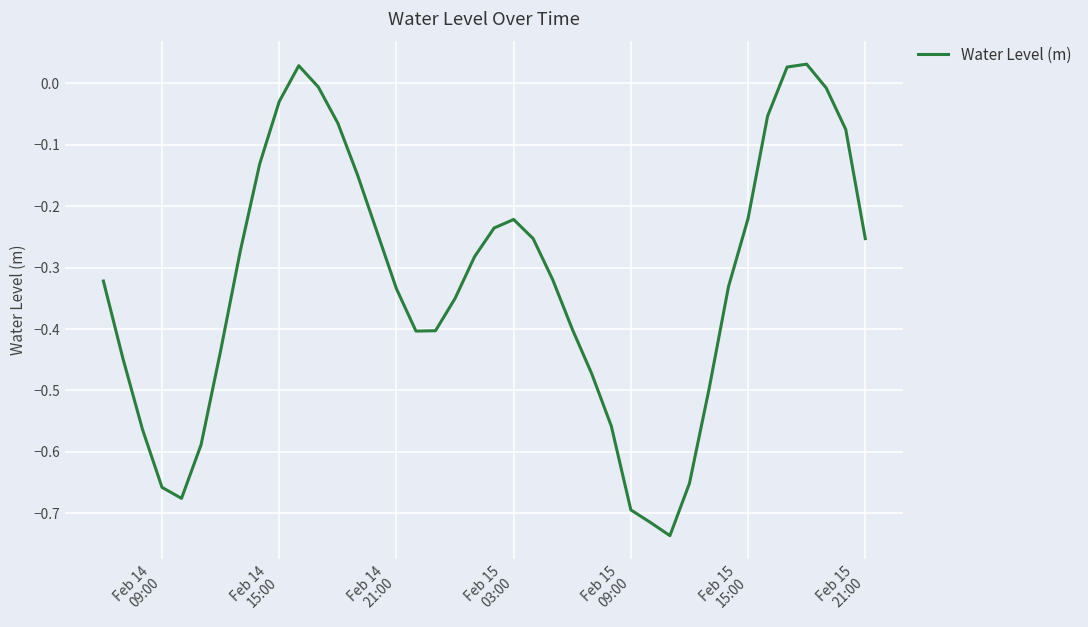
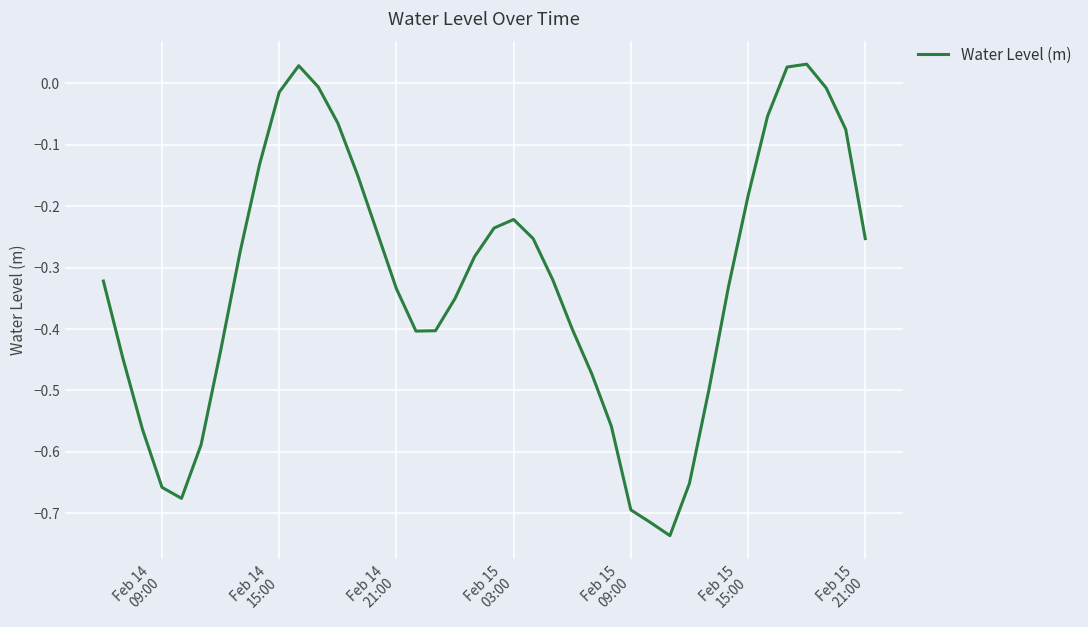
Feb 14 15:00: -0.03 -> -0.01
Feb 15 15:00: -0.22 -> -0.18
